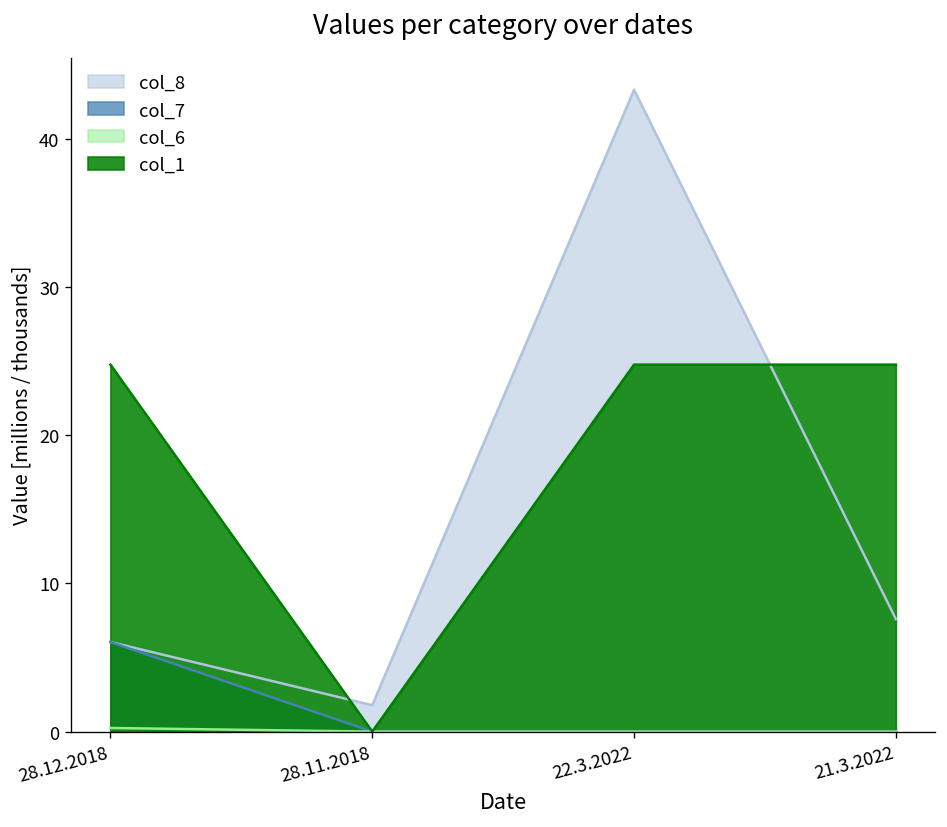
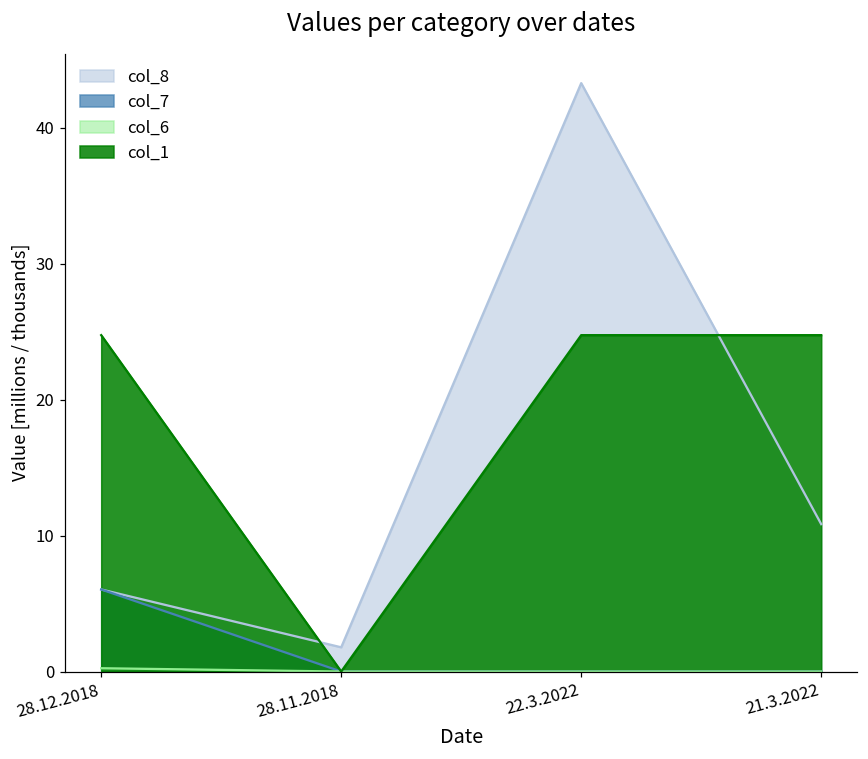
col_8, 21.3.2022: 7.6 -> 10.8
